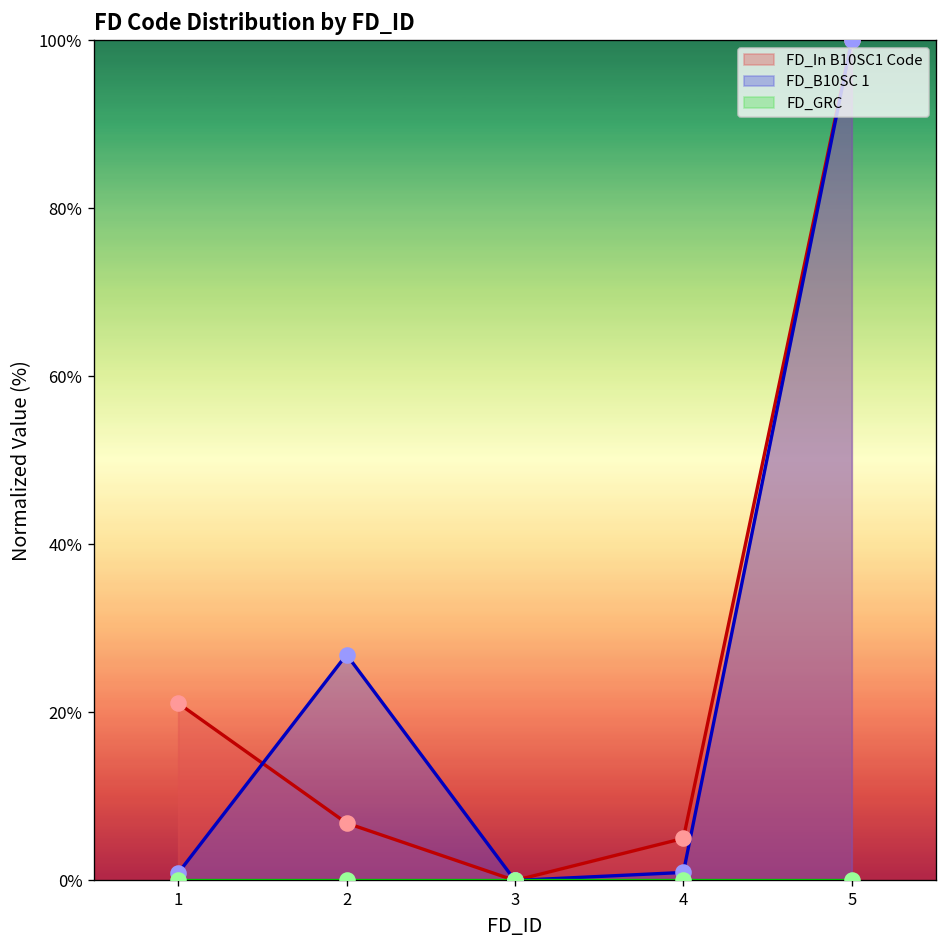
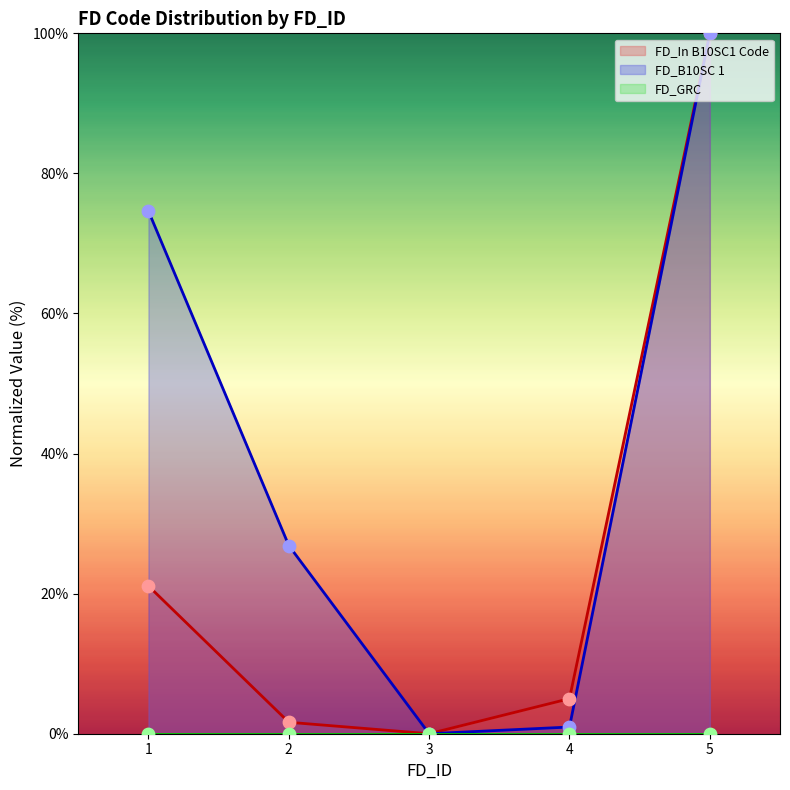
FD_B10SC 1, 1: 1% -> 75%
FD_In B10SC1 Code, 2: 7% -> 2%
